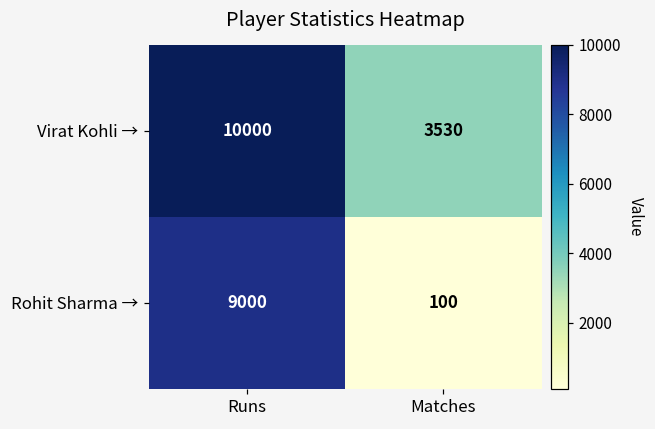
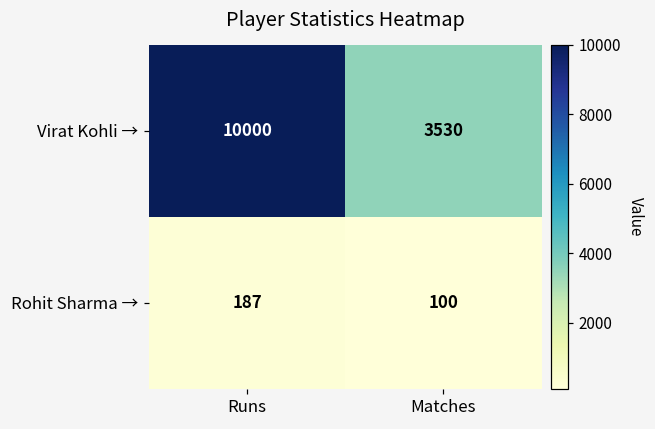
Rohit Sharma →, Runs: 9000 -> 187
